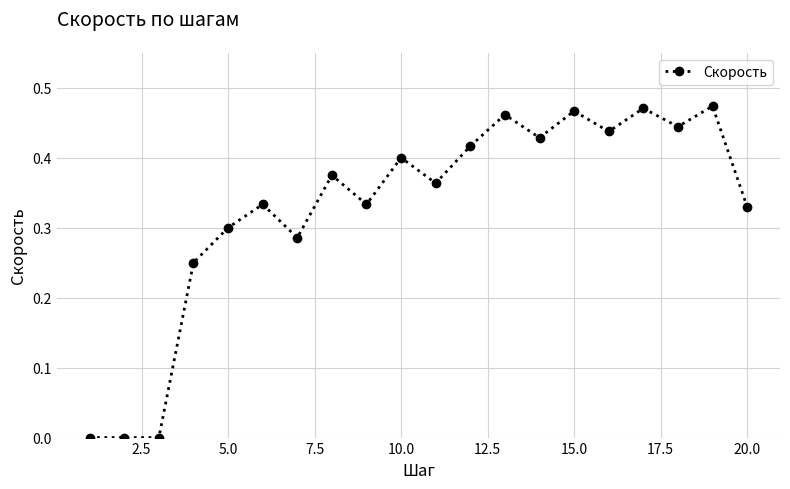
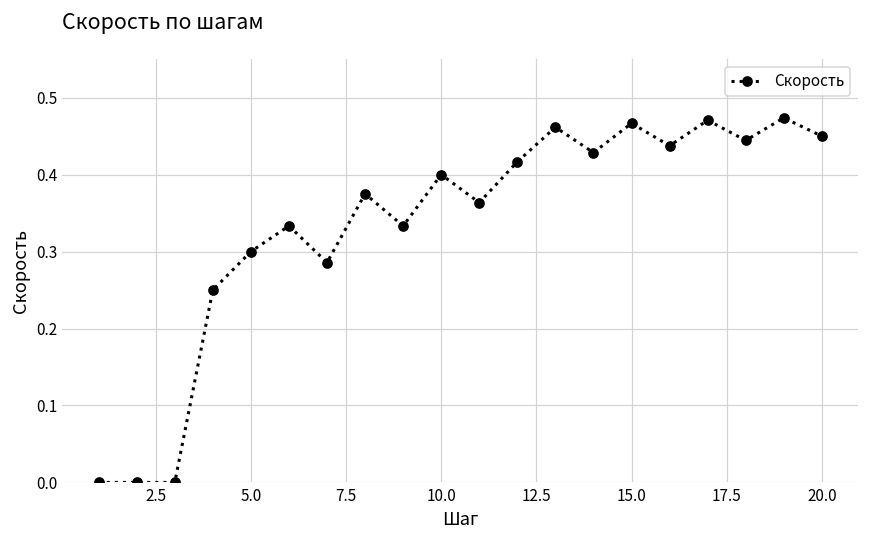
20.0: 0.33 -> 0.45
